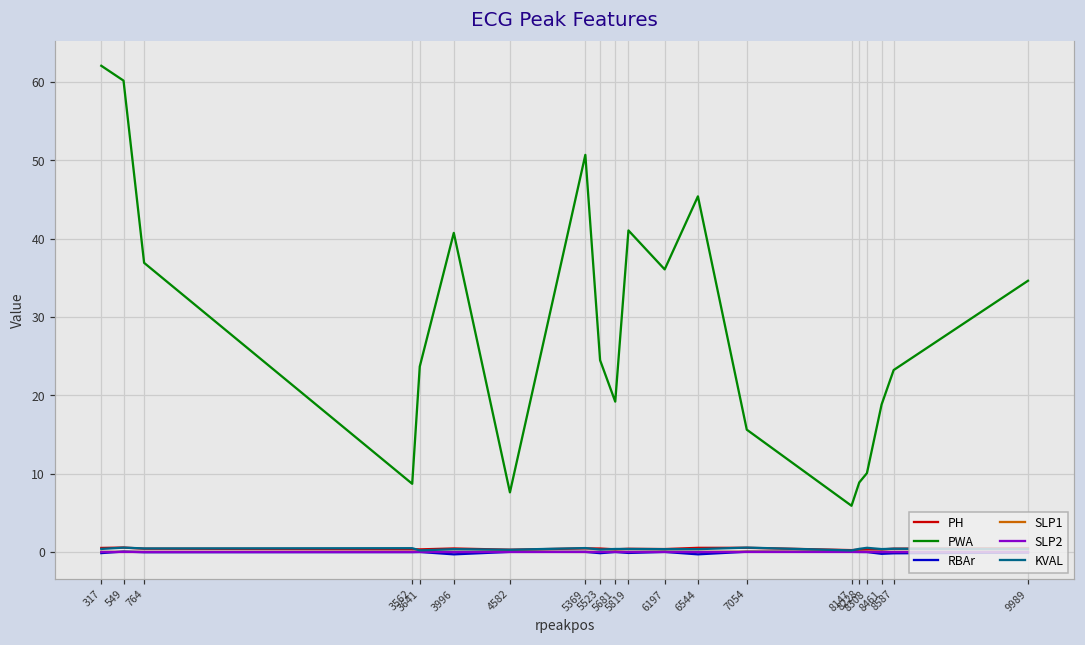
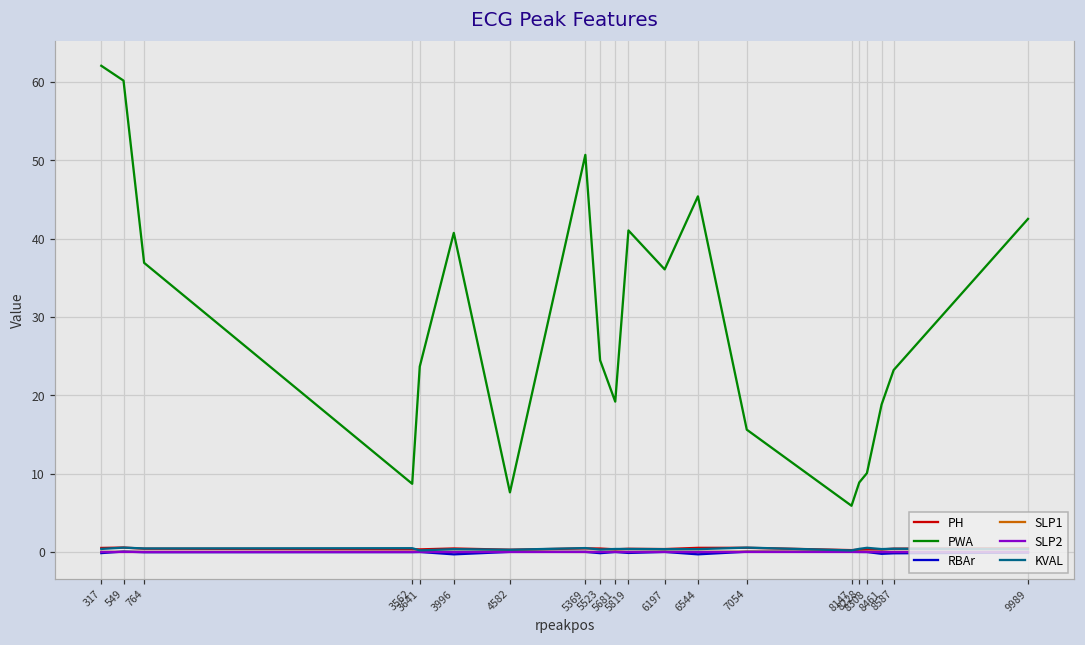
PWA, 9989: 35 -> 43
